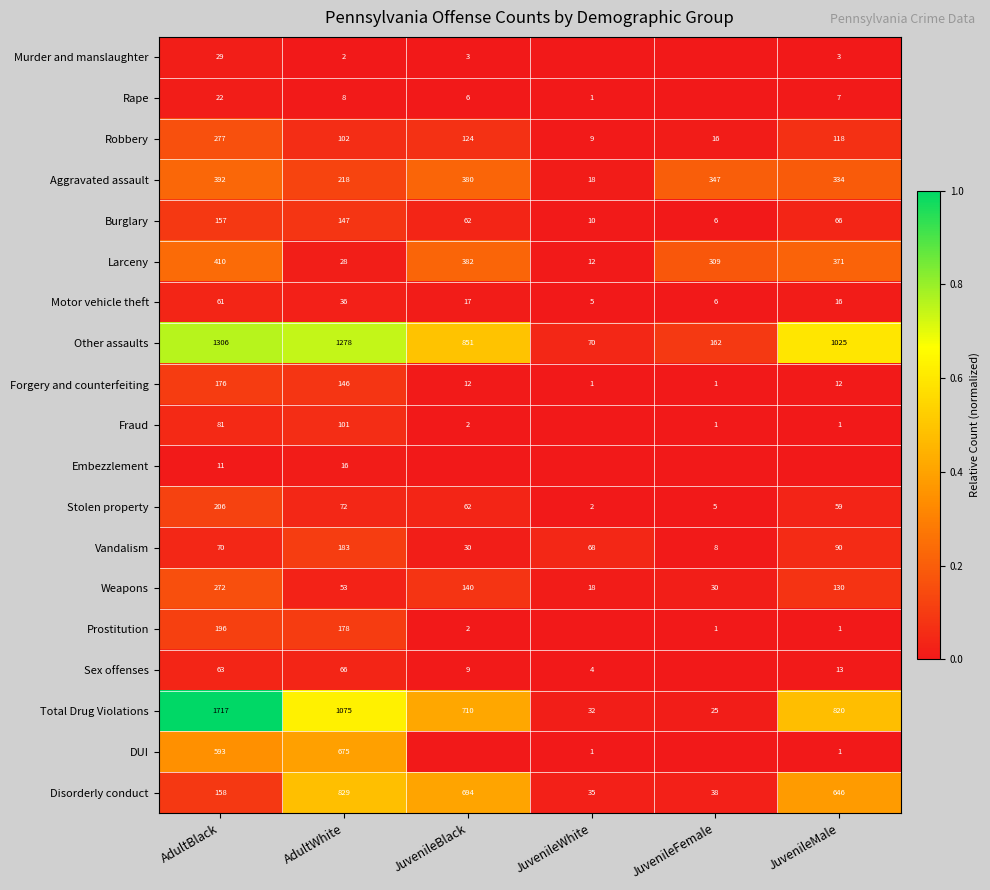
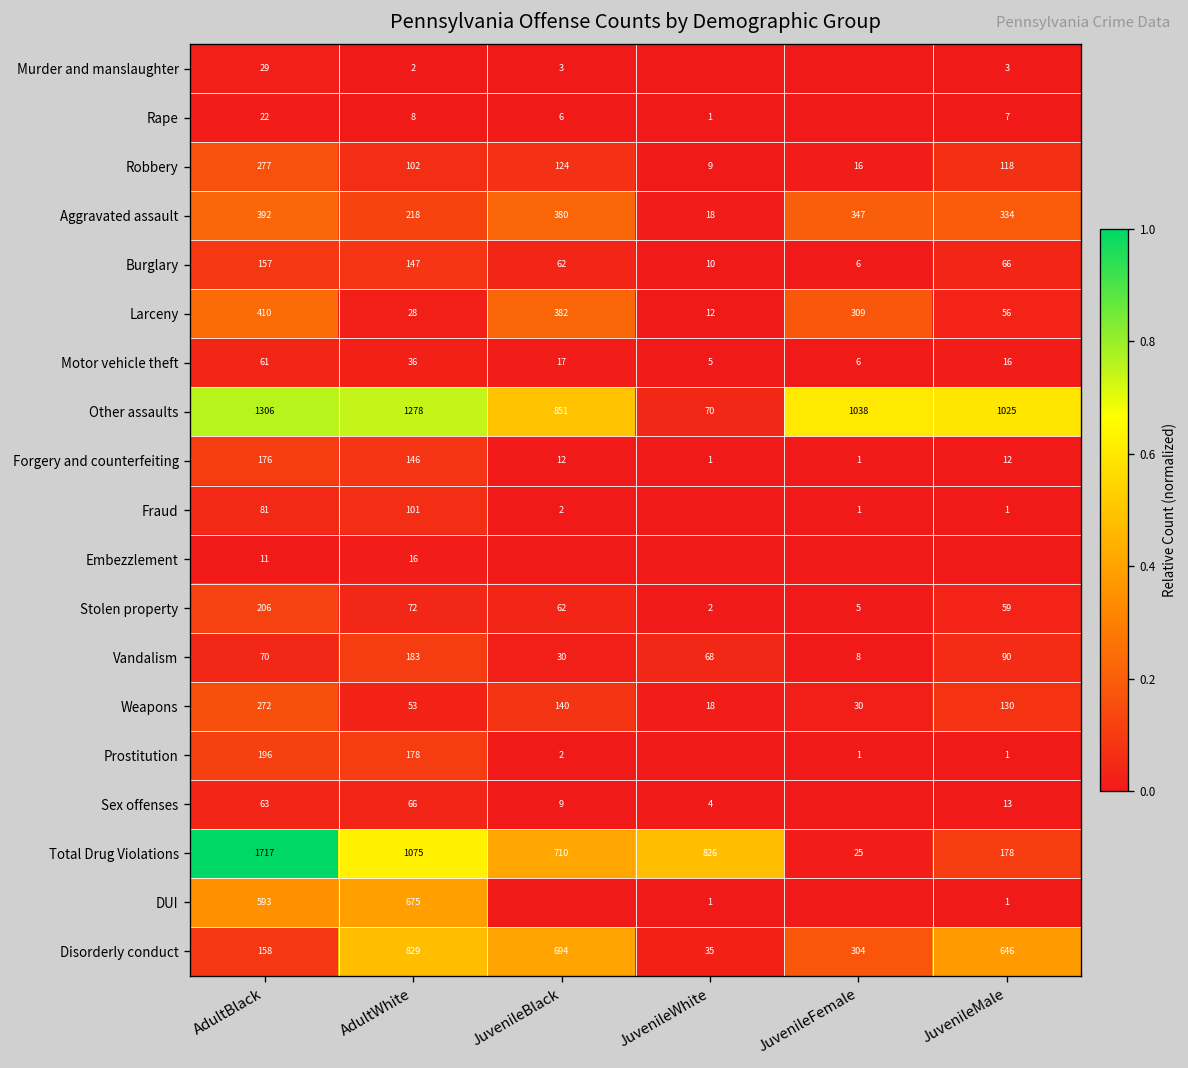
Larceny, JuvenileMale: 371 -> 56
Other assaults, JuvenileFemale: 162 -> 1038
Total Drug Violations, JuvenileWhite: 32 -> 826
Total Drug Violations, JuvenileMale: 820 -> 178
Disorderly conduct, JuvenileFemale: 38 -> 304
